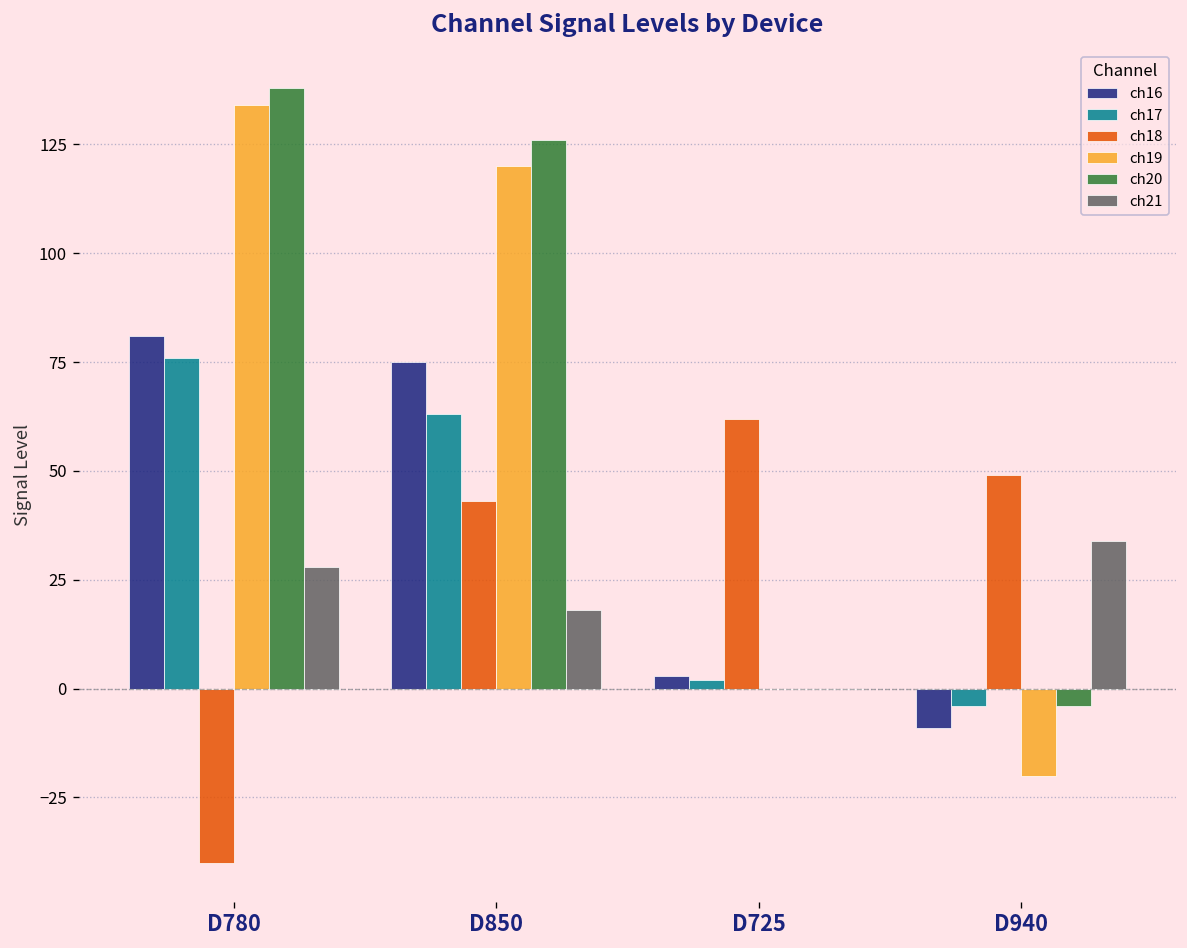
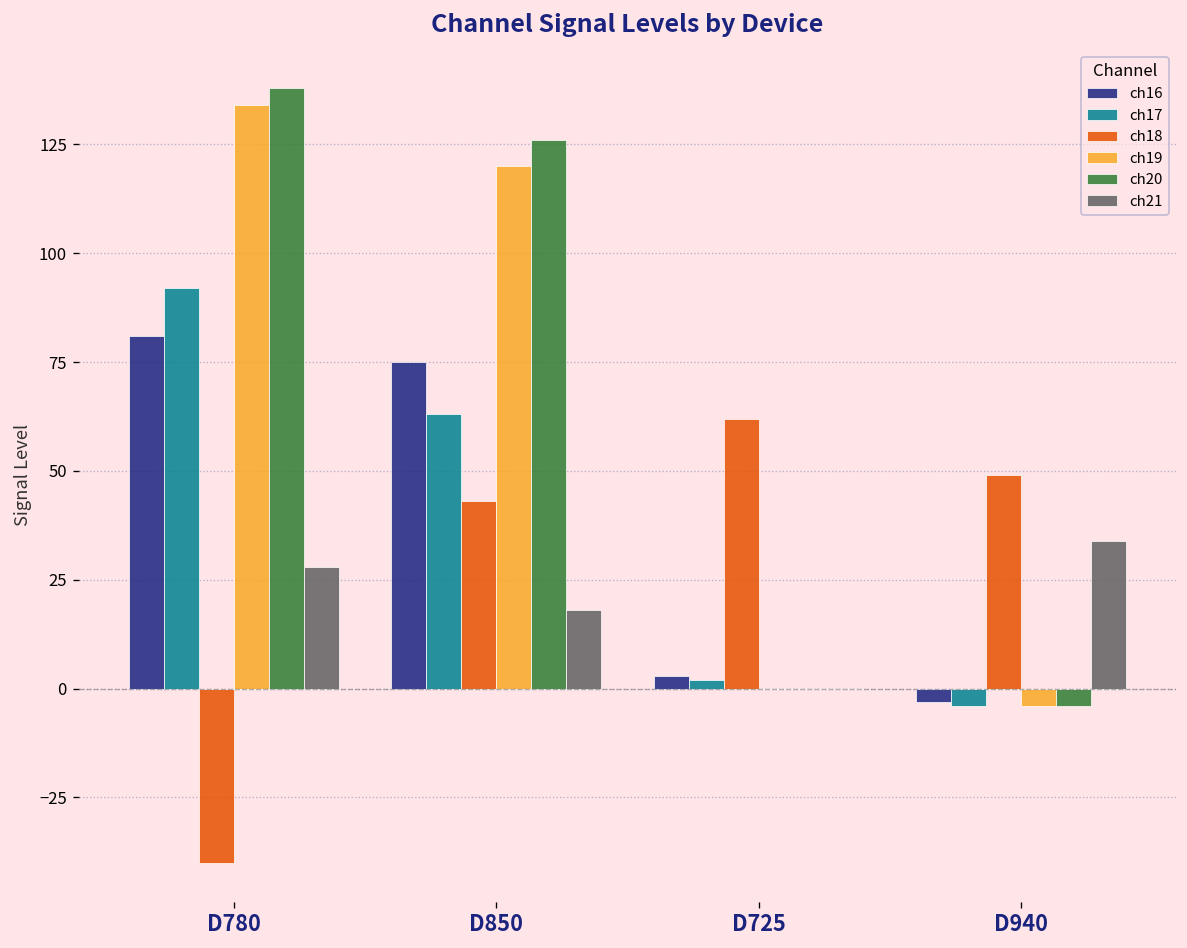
ch17, D780: 76 -> 92
ch16, D940: -9 -> -3
ch19, D940: -20 -> -4
